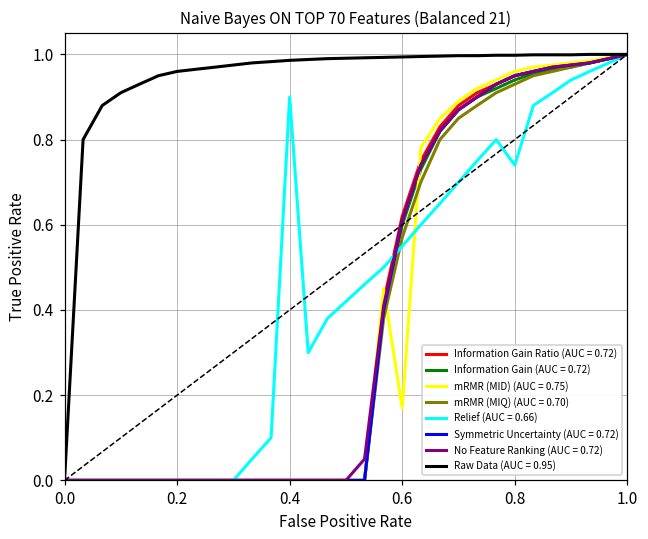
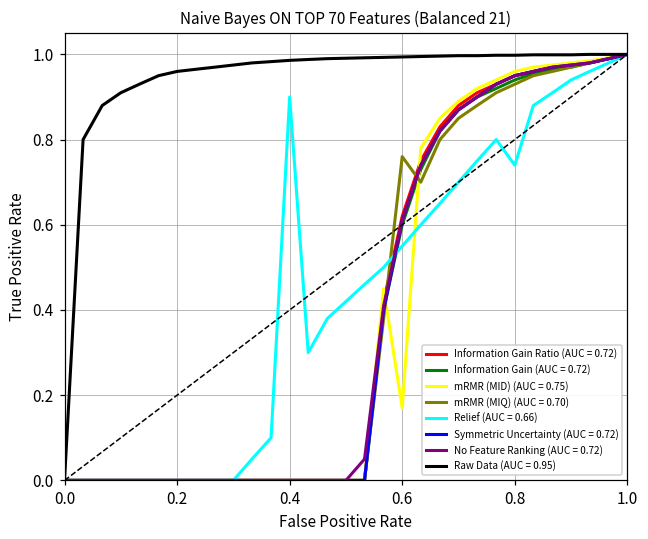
mRMR (MIQ) (AUC = 0.70), 0.6: 0.57 -> 0.76
